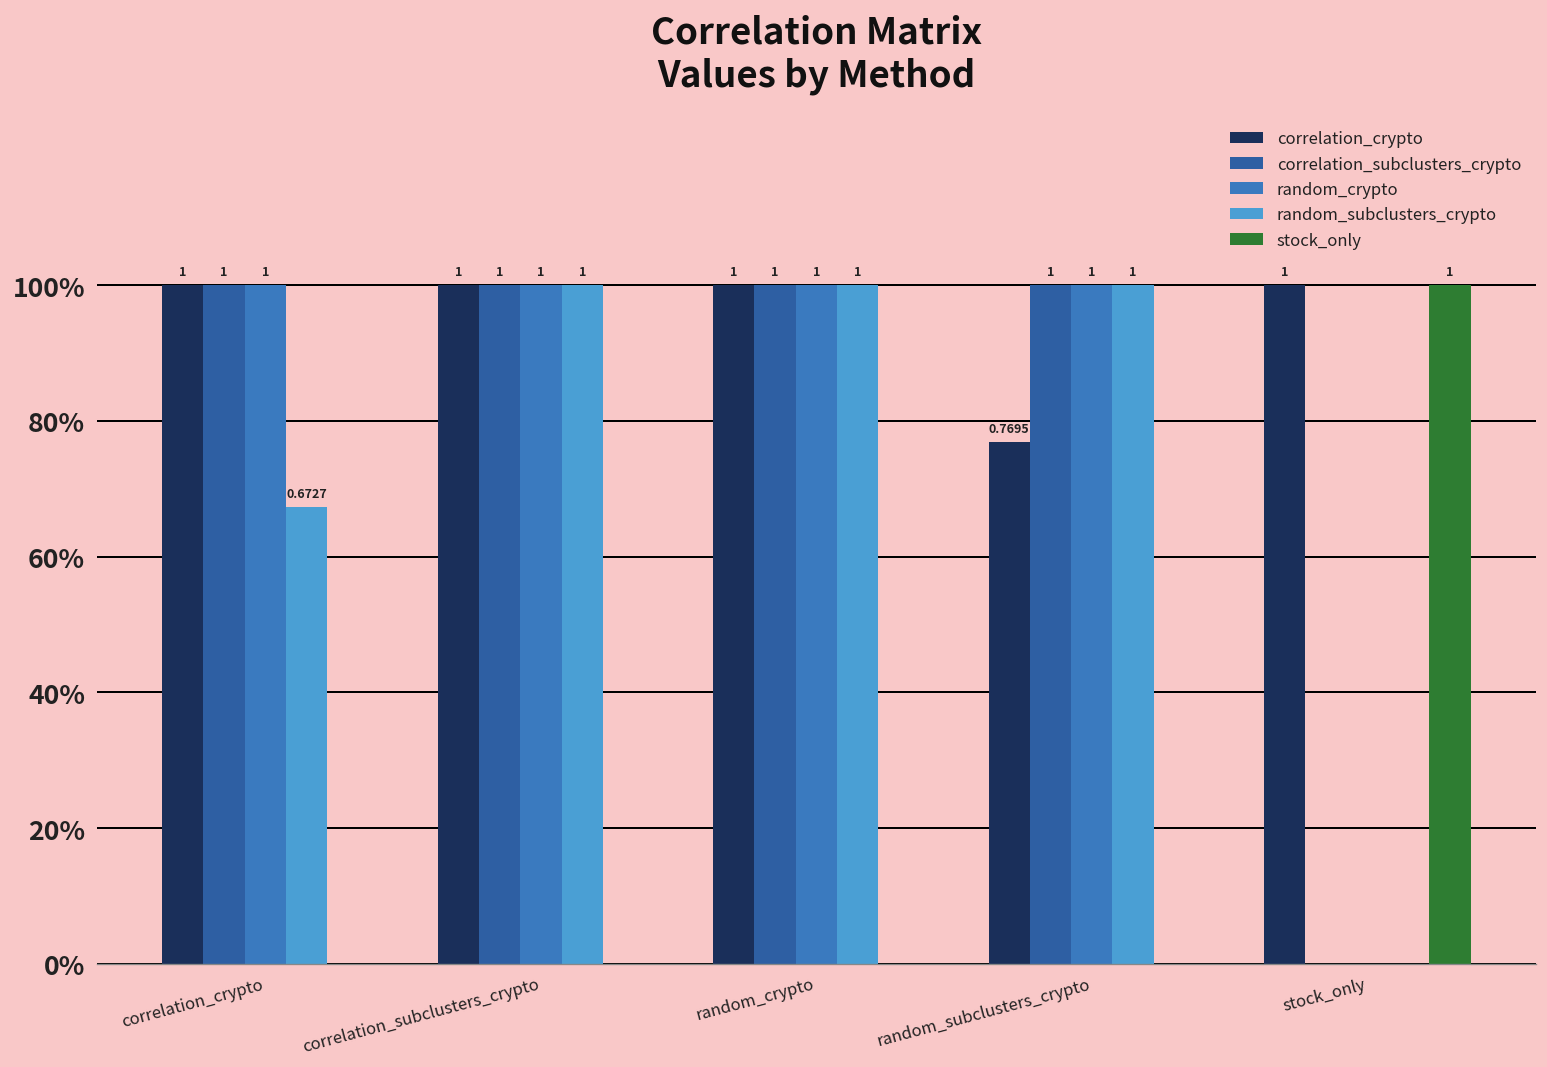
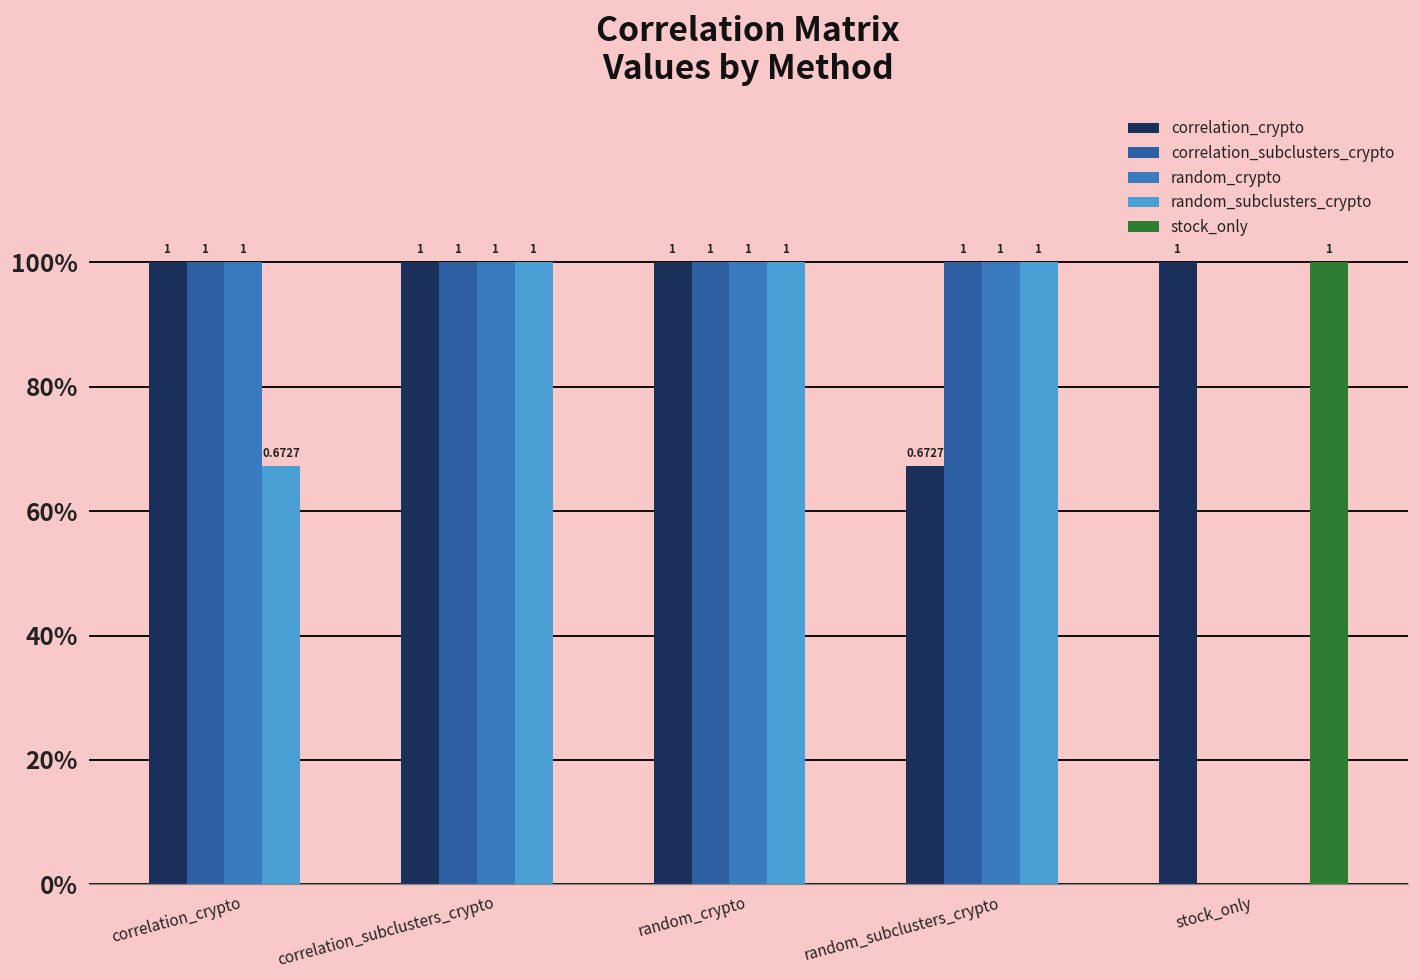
correlation_crypto, random_subclusters_crypto: 0.7695 -> 0.6727
